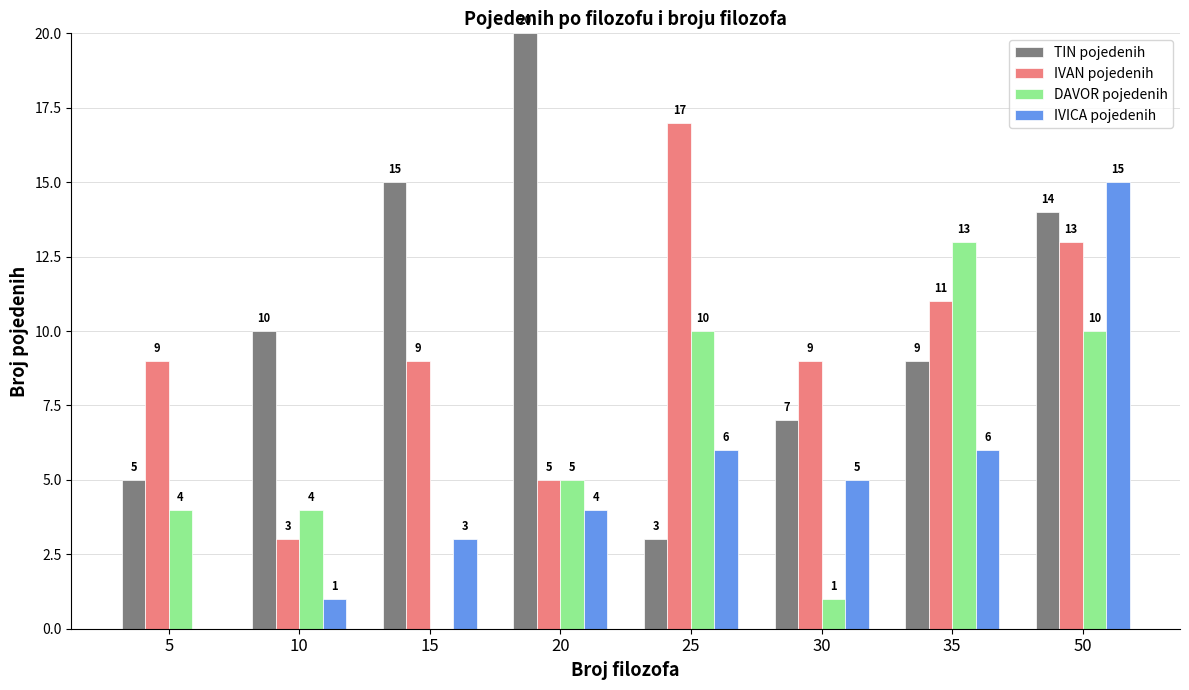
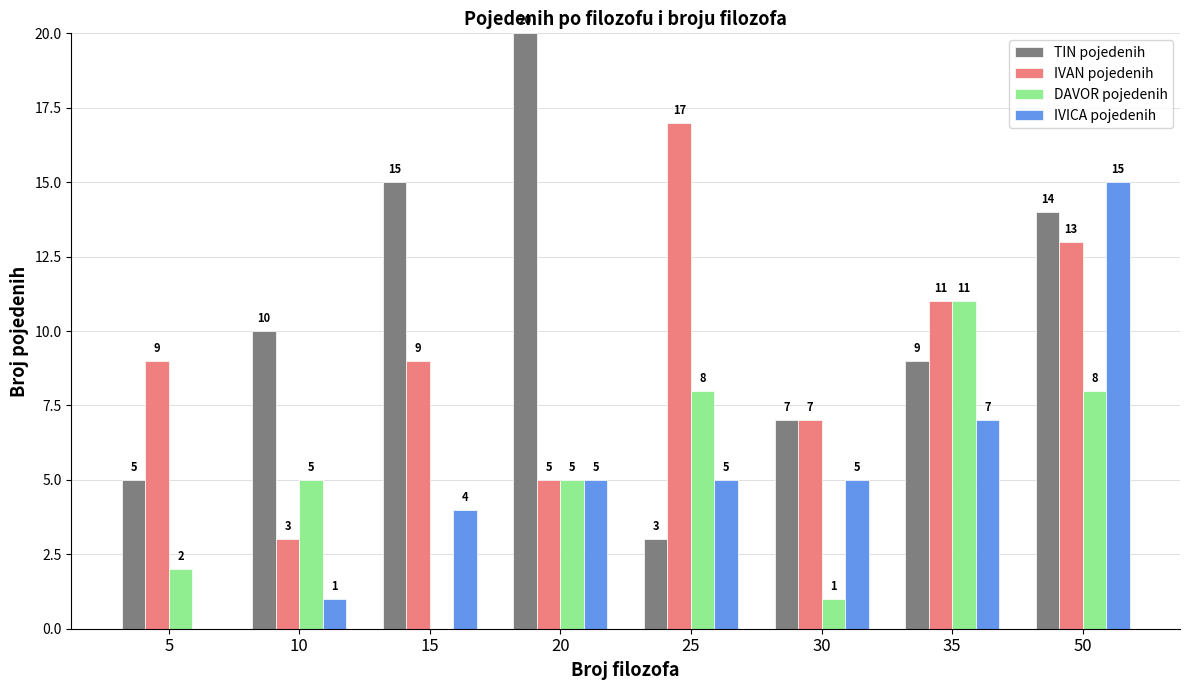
DAVOR pojedenih, 5: 4 -> 2
DAVOR pojedenih, 10: 4 -> 5
IVICA pojedenih, 15: 3 -> 4
IVICA pojedenih, 20: 4 -> 5
DAVOR pojedenih, 25: 10 -> 8
IVICA pojedenih, 25: 6 -> 5
IVAN pojedenih, 30: 9 -> 7
DAVOR pojedenih, 35: 13 -> 11
IVICA pojedenih, 35: 6 -> 7
DAVOR pojedenih, 50: 10 -> 8
